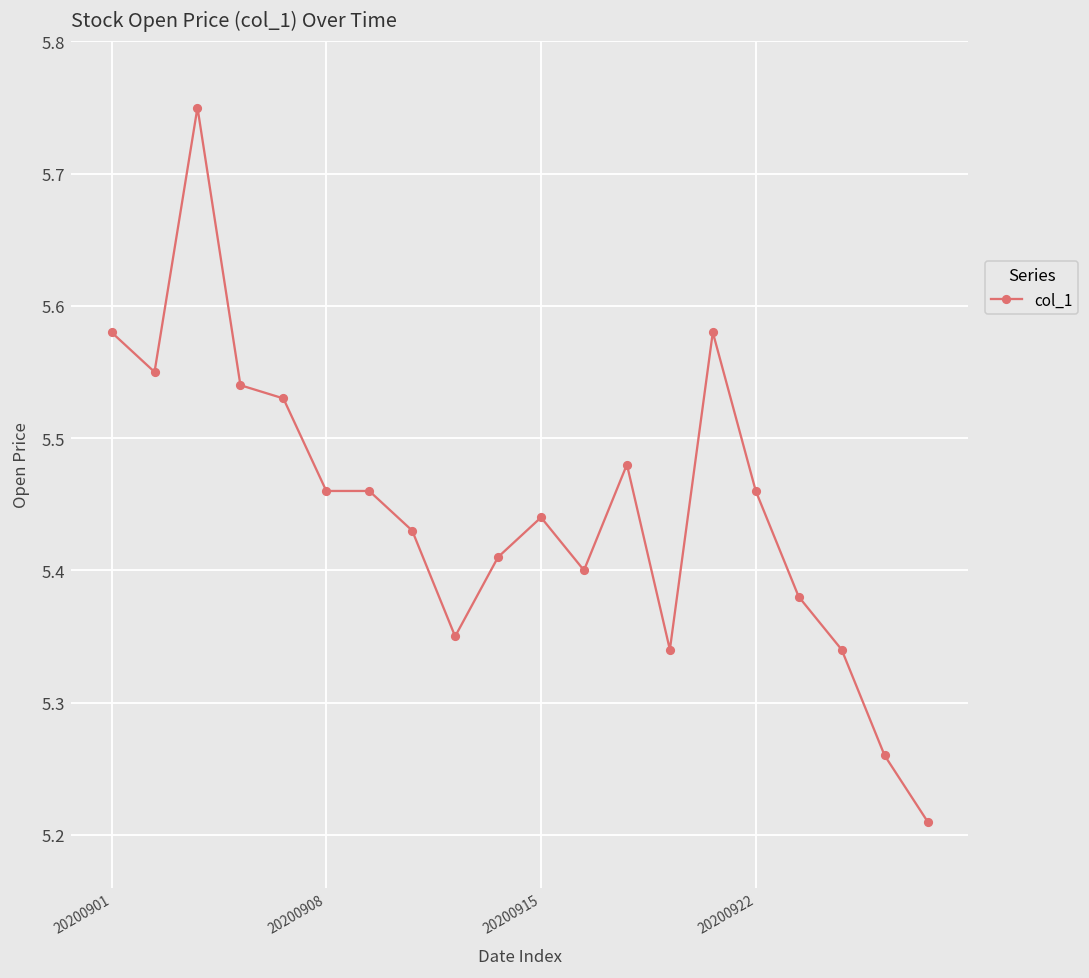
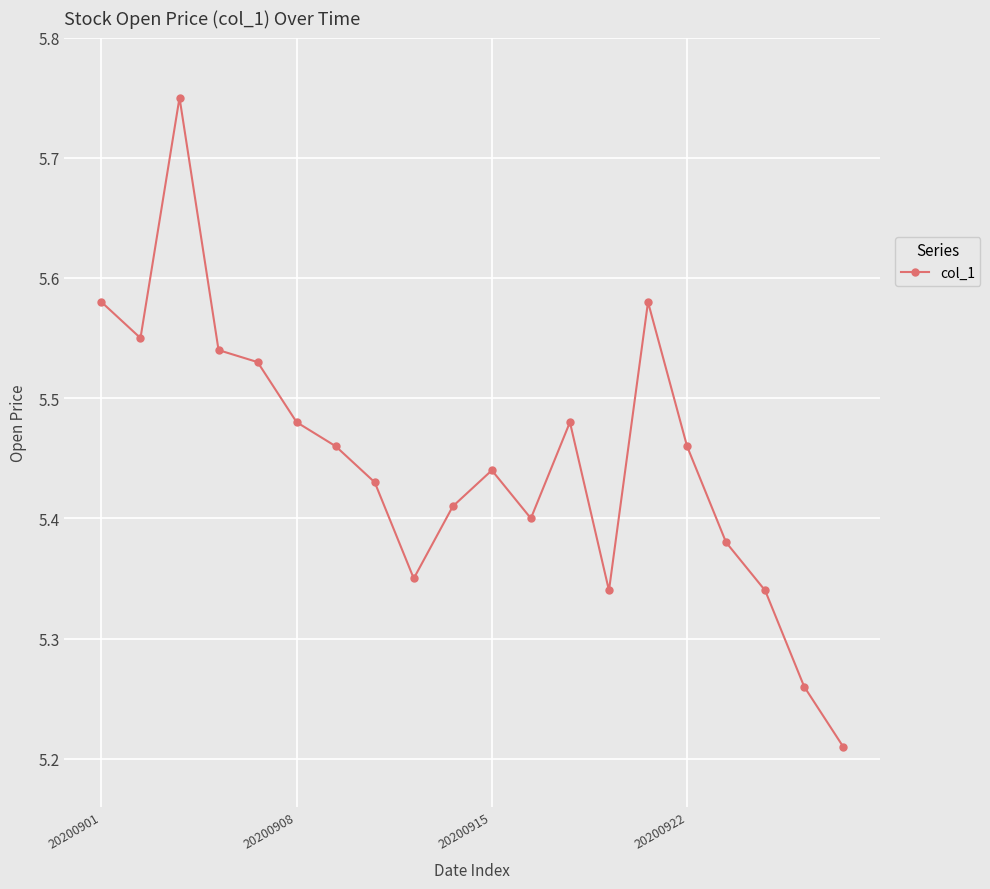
20200908: 5.46 -> 5.48
